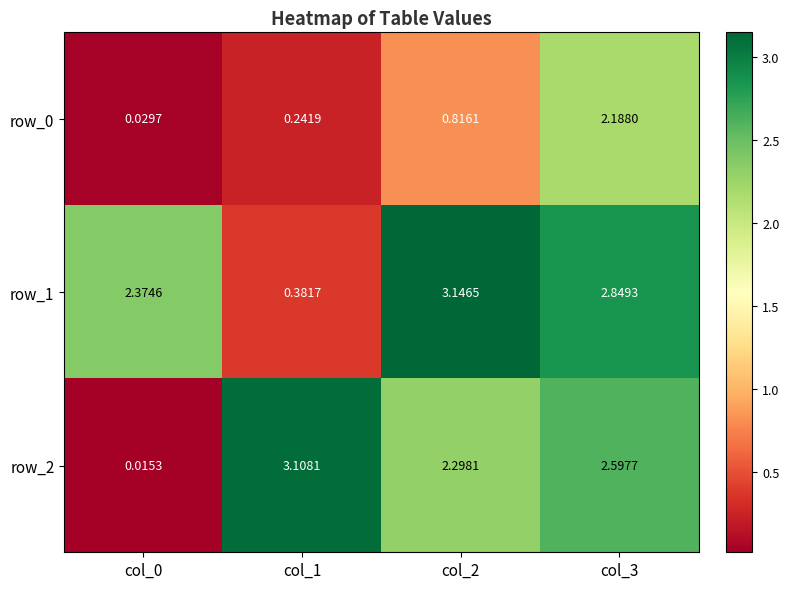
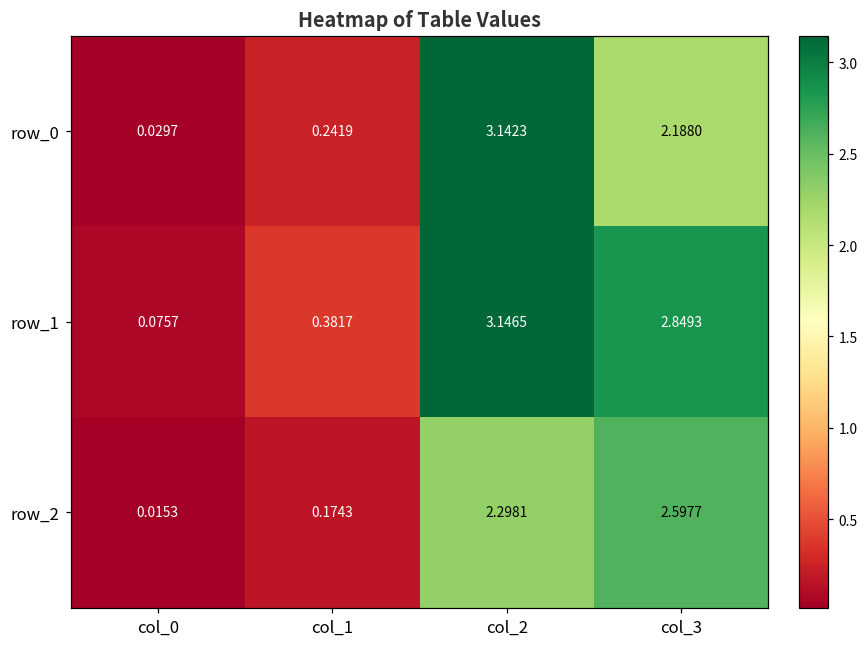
row_0, col_2: 0.8161 -> 3.1423
row_1, col_0: 2.3746 -> 0.0757
row_2, col_1: 3.1081 -> 0.1743
